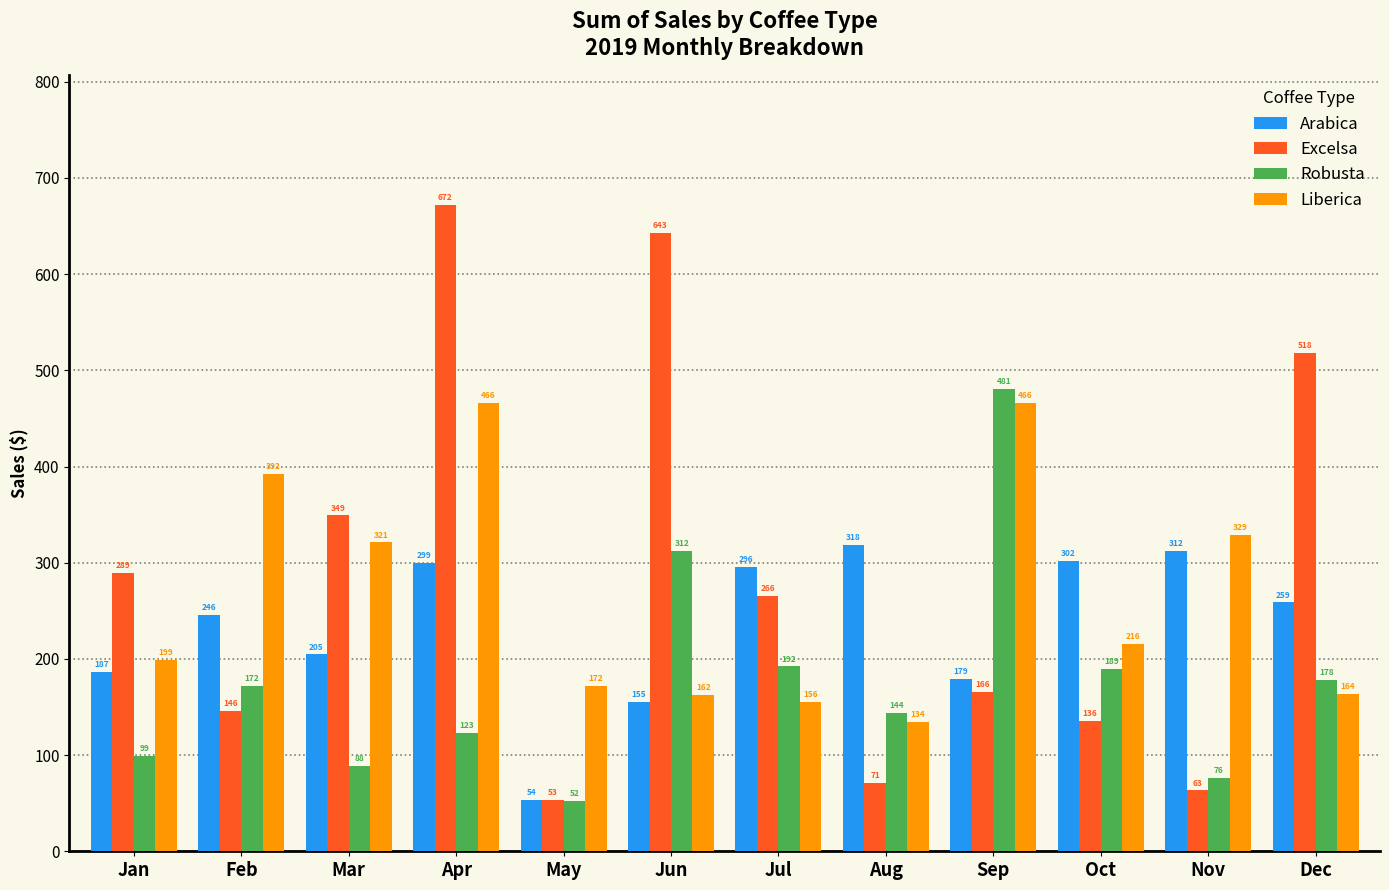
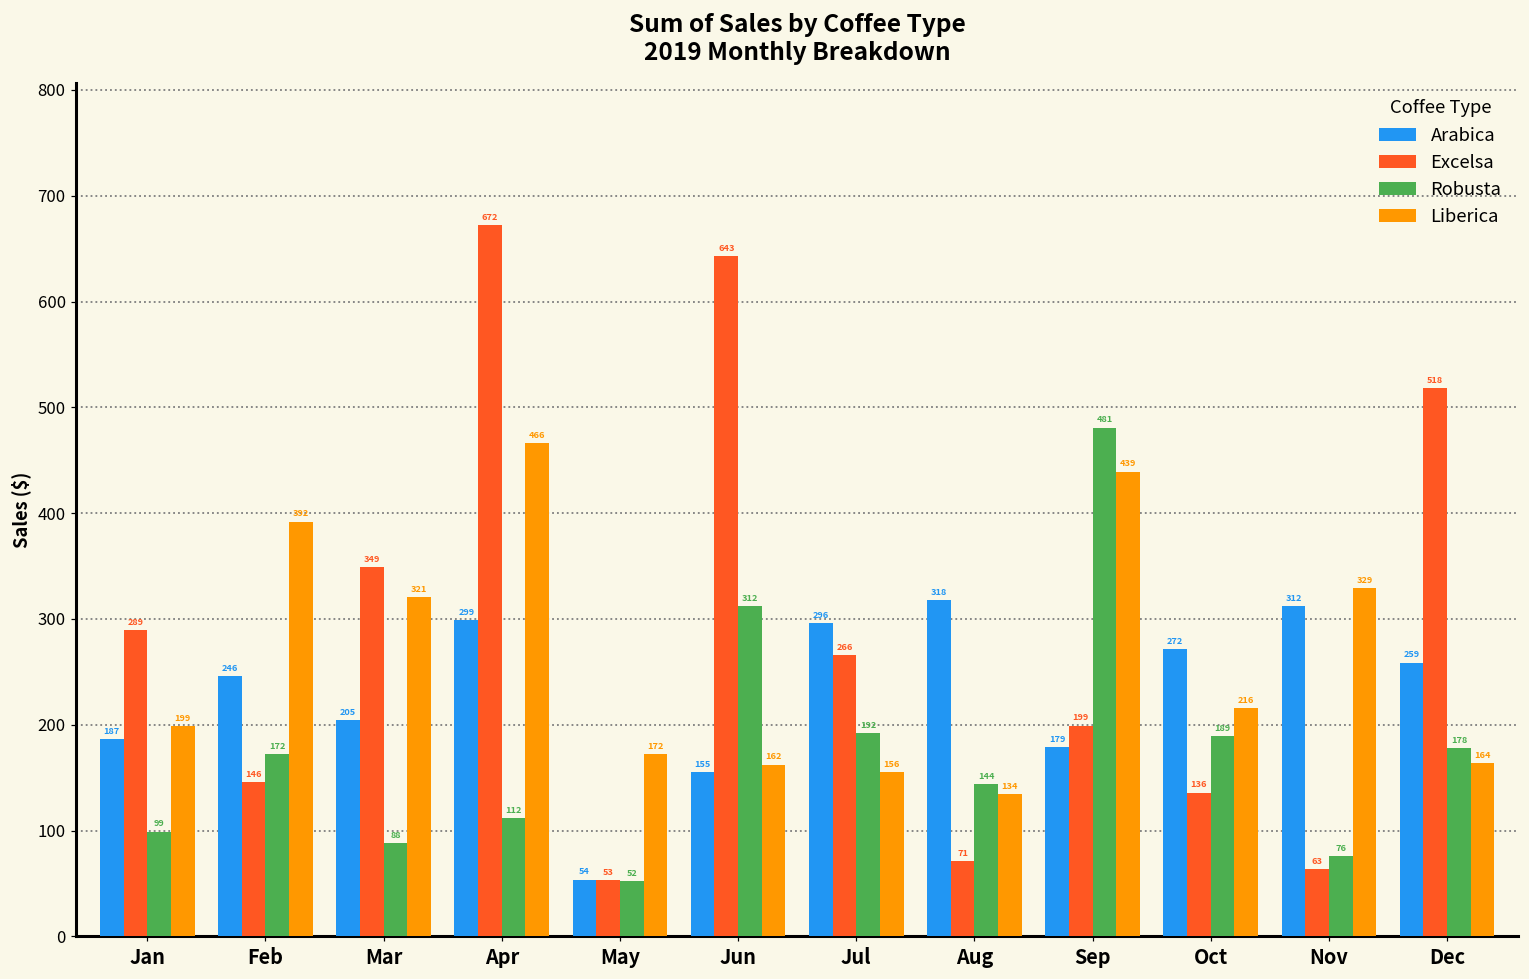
Robusta, Apr: 123 -> 112
Excelsa, Sep: 166 -> 199
Liberica, Sep: 466 -> 439
Arabica, Oct: 302 -> 272
